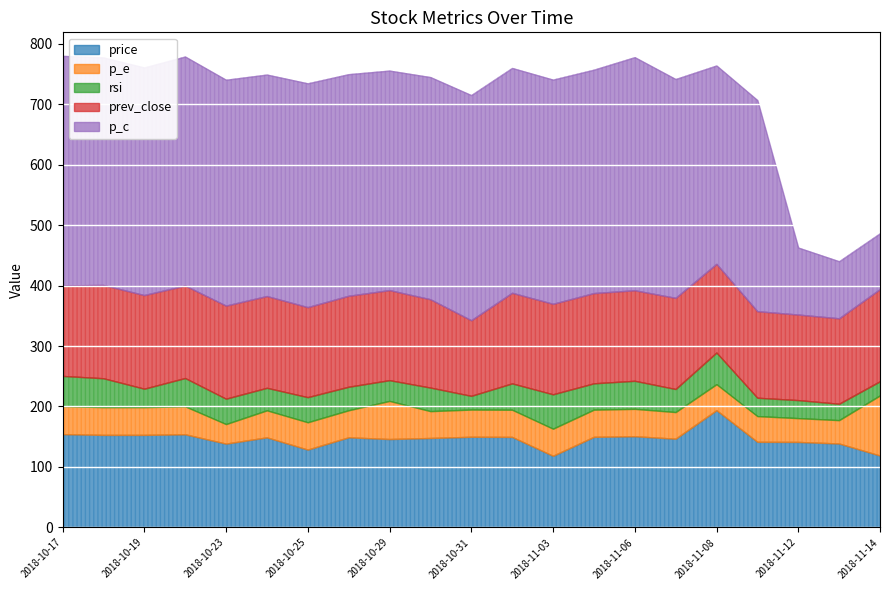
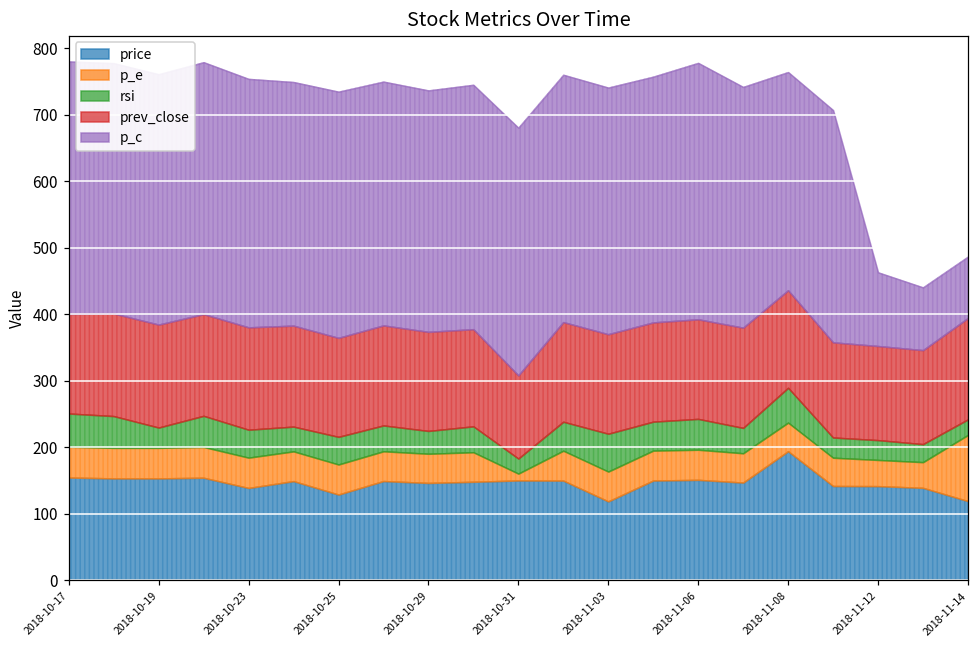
p_e, 2018-10-23: 30 -> 50
p_e, 2018-10-29: 60 -> 40
p_e, 2018-10-31: 50 -> 10
